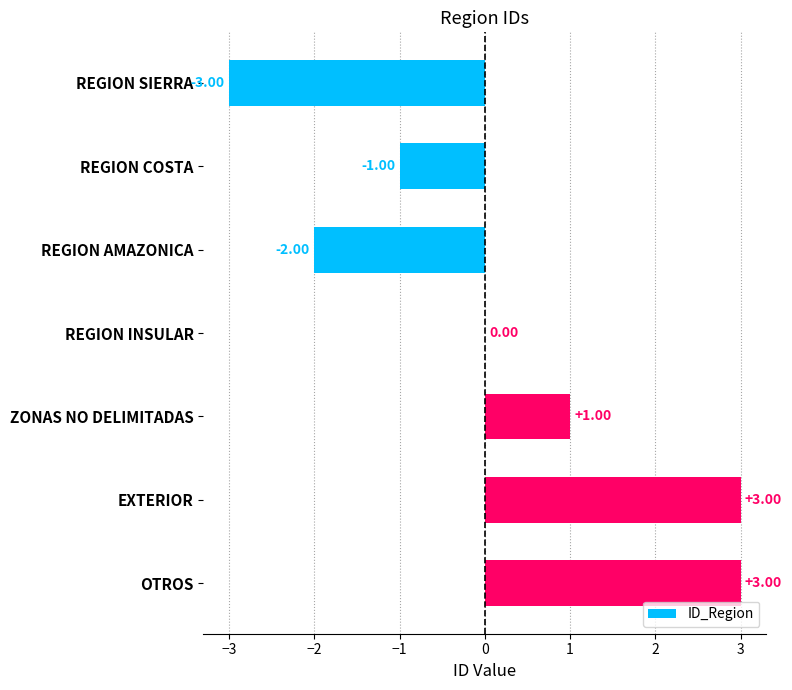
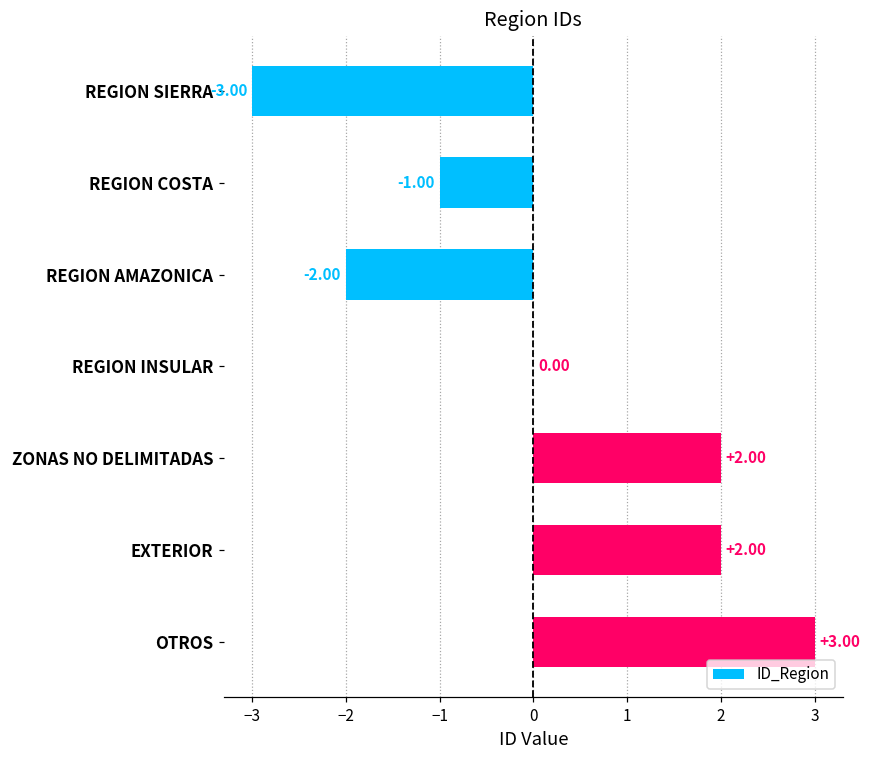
ZONAS NO DELIMITADAS: +1.00 -> +2.00
EXTERIOR: +3.00 -> +2.00
